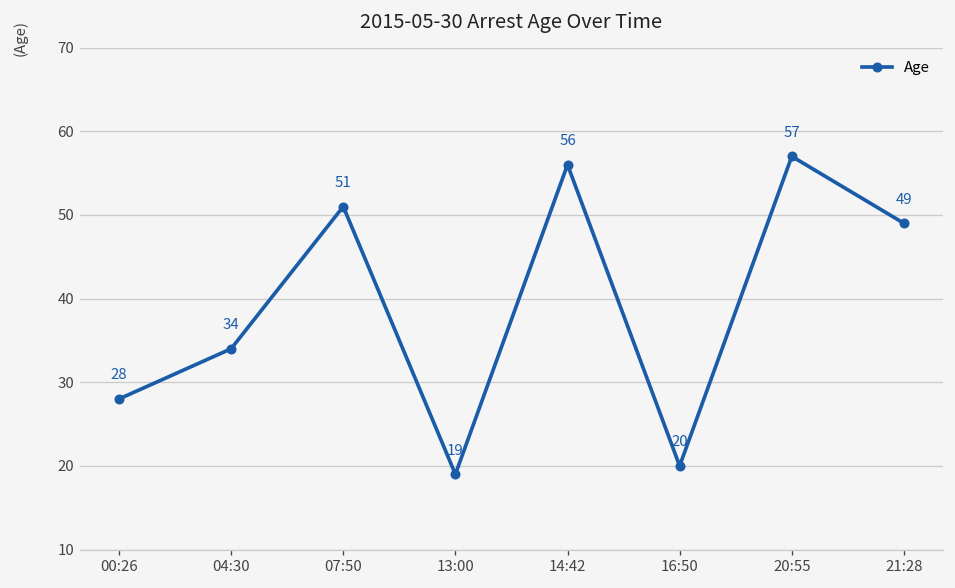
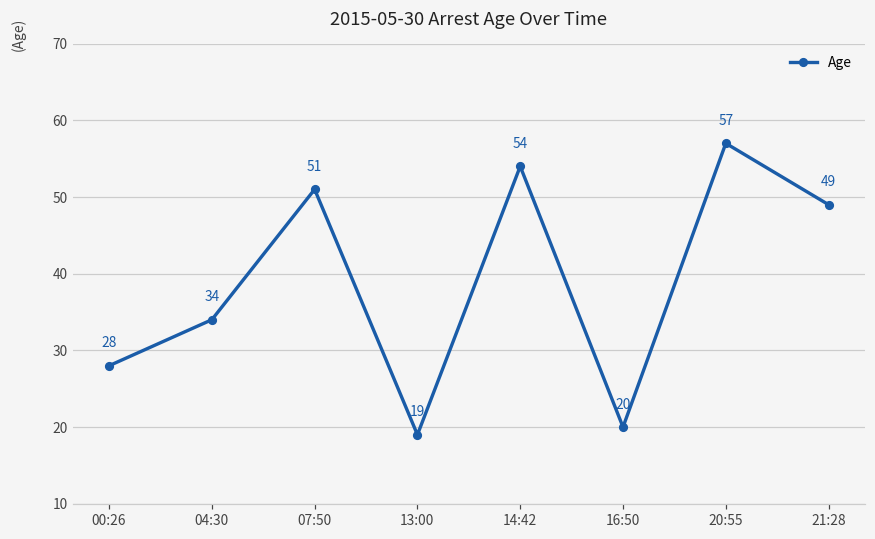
14:42: 56 -> 54
